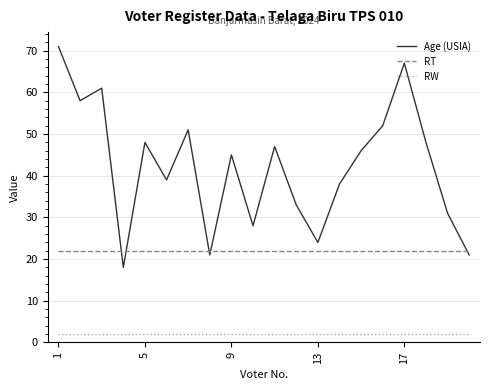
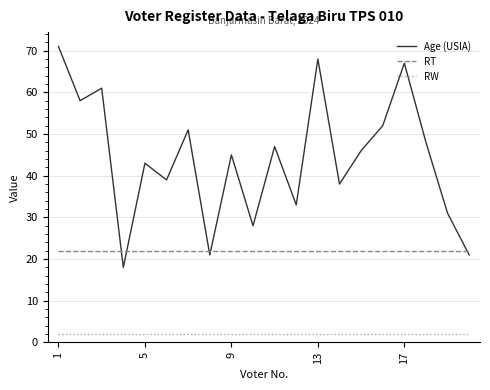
Age (USIA), 5: 48 -> 43
Age (USIA), 13: 24 -> 68
